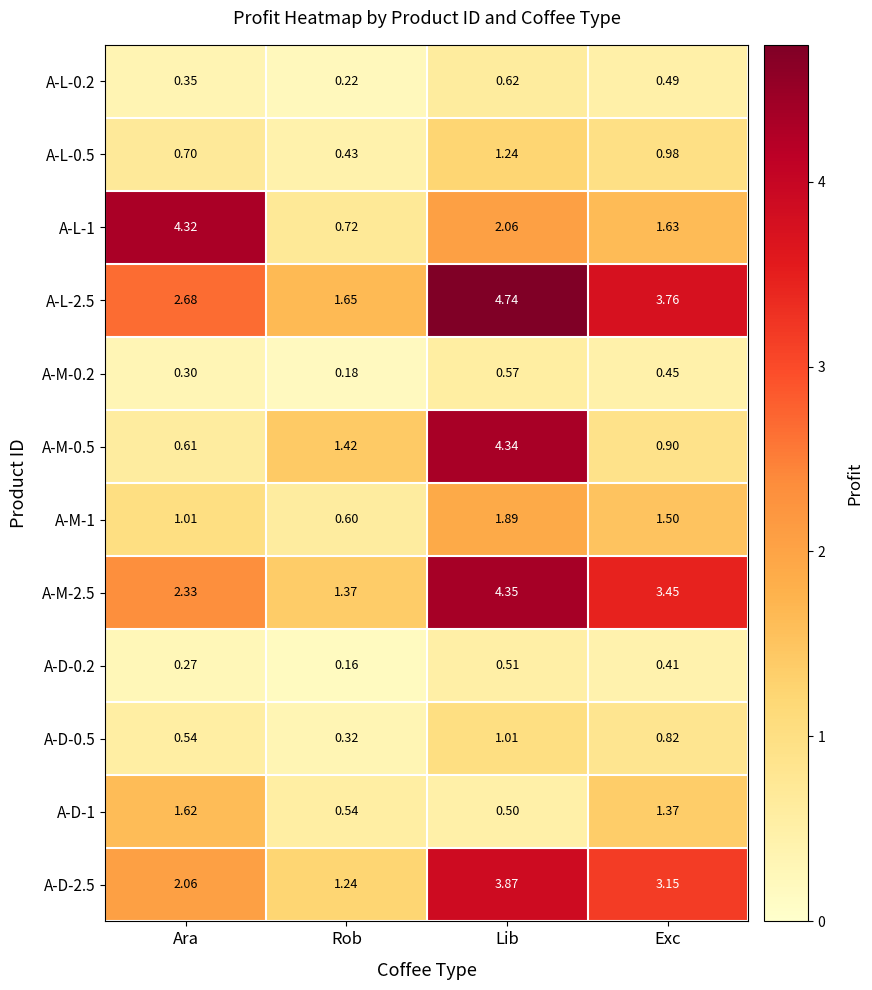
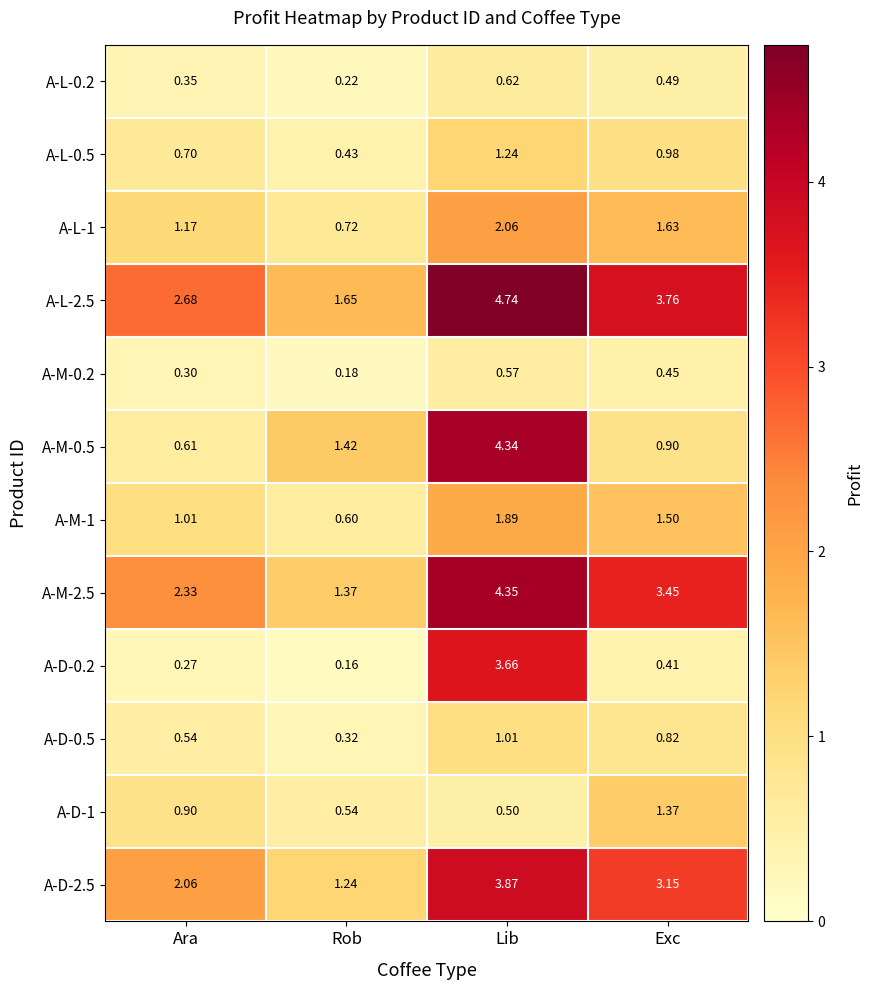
A-L-1, Ara: 4.32 -> 1.17
A-D-0.2, Lib: 0.51 -> 3.66
A-D-1, Ara: 1.62 -> 0.90
